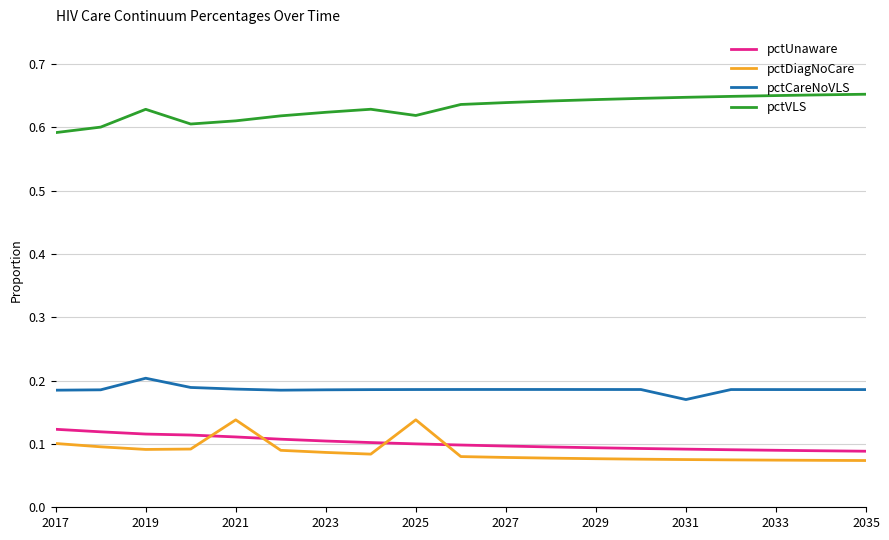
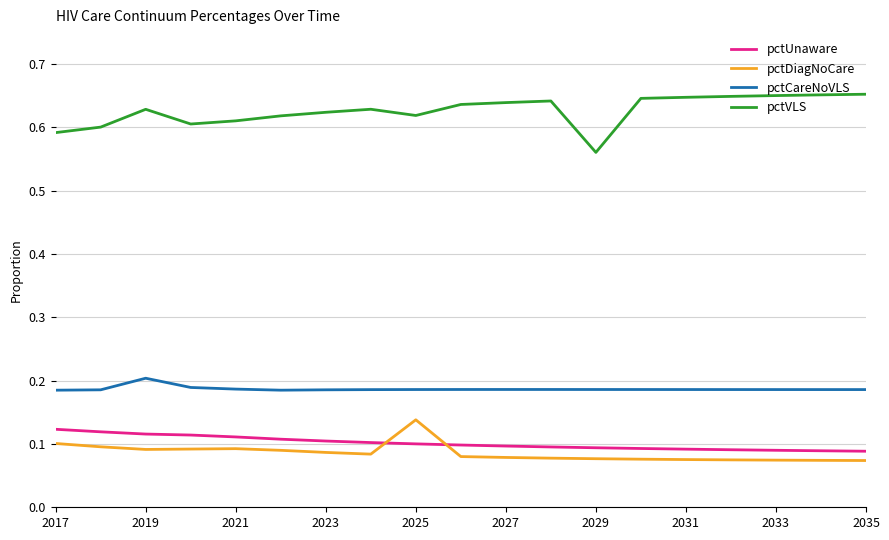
pctDiagNoCare, 2021: 0.14 -> 0.09
pctVLS, 2029: 0.64 -> 0.56
pctCareNoVLS, 2031: 0.17 -> 0.19
